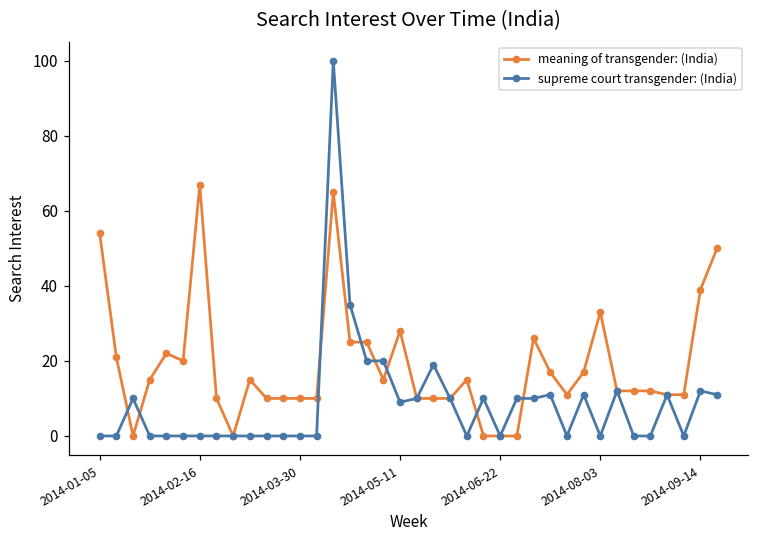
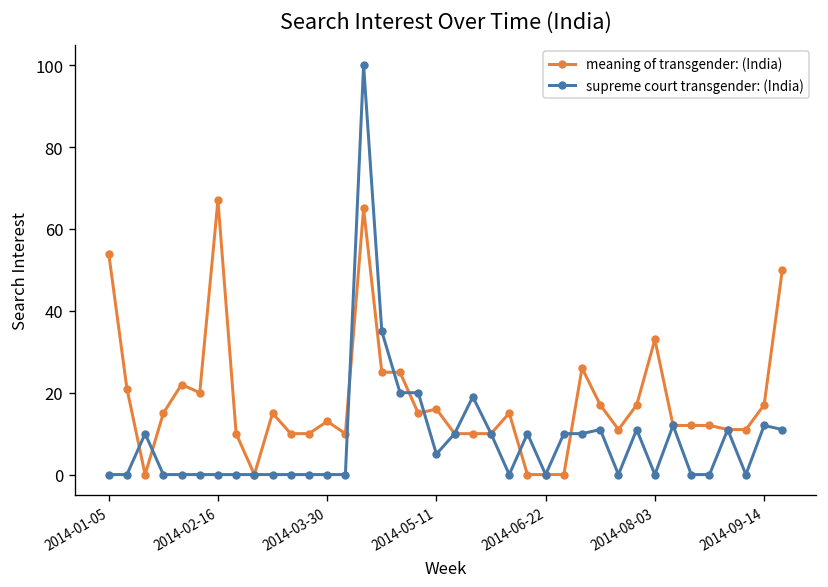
meaning of transgender: (India), 2014-03-30: 10 -> 13
meaning of transgender: (India), 2014-05-11: 28 -> 16
supreme court transgender: (India), 2014-05-11: 9 -> 5
meaning of transgender: (India), 2014-09-14: 39 -> 17
